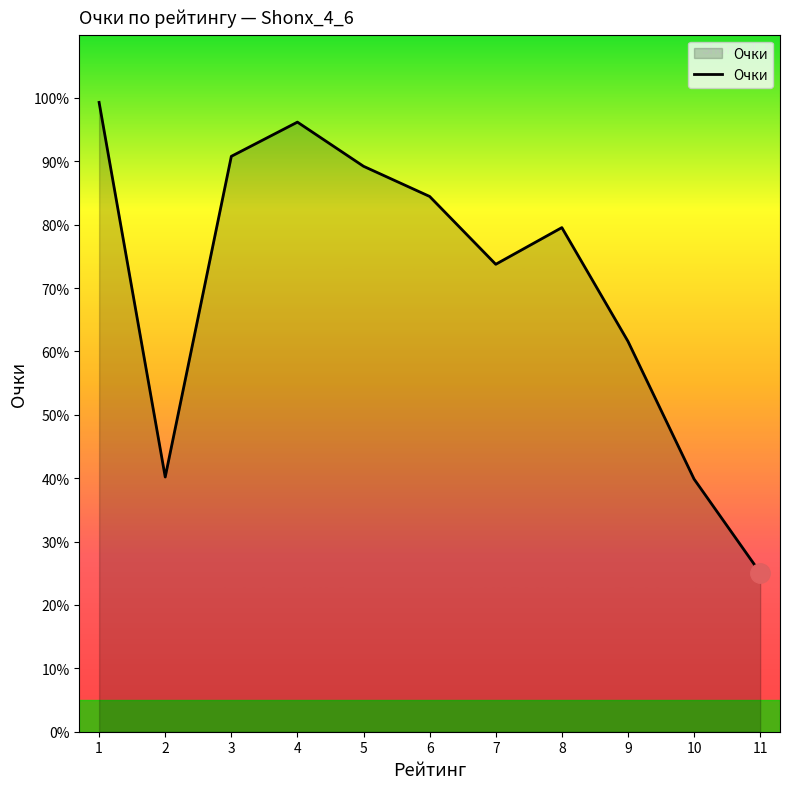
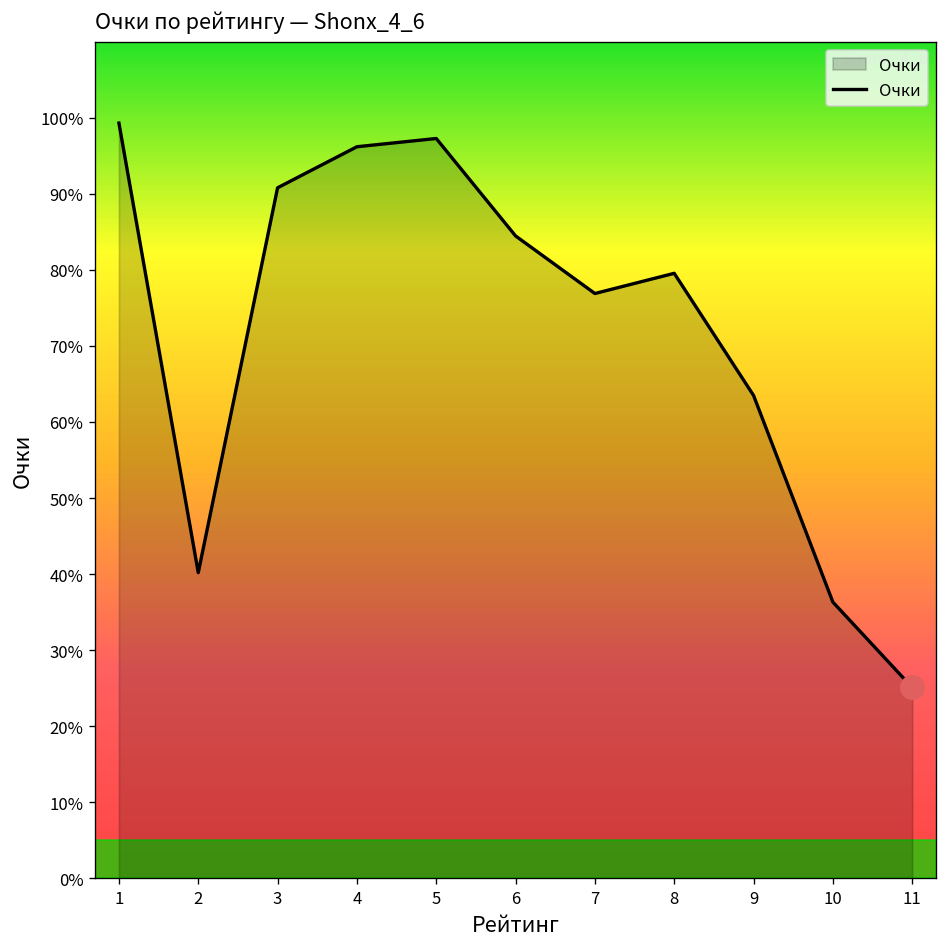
Очки, 5: 89% -> 97%
Очки, 7: 74% -> 77%
Очки, 9: 62% -> 63%
Очки, 10: 40% -> 36%
